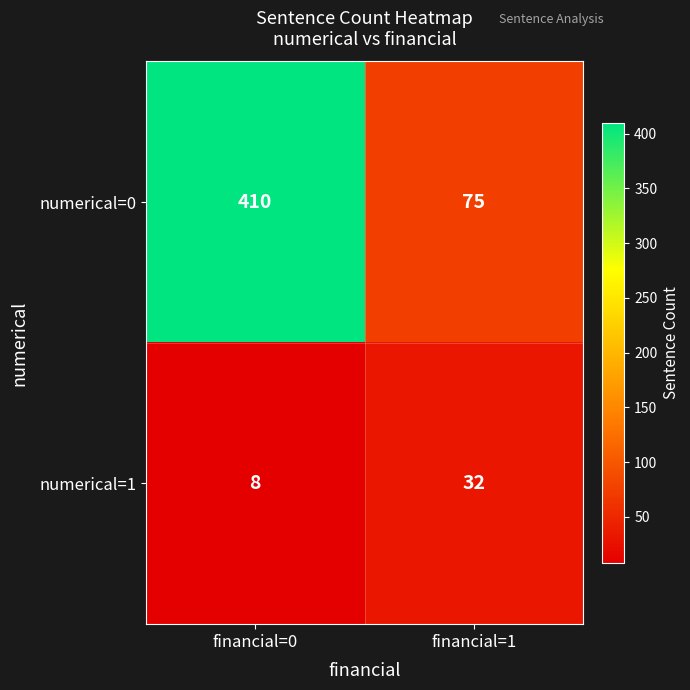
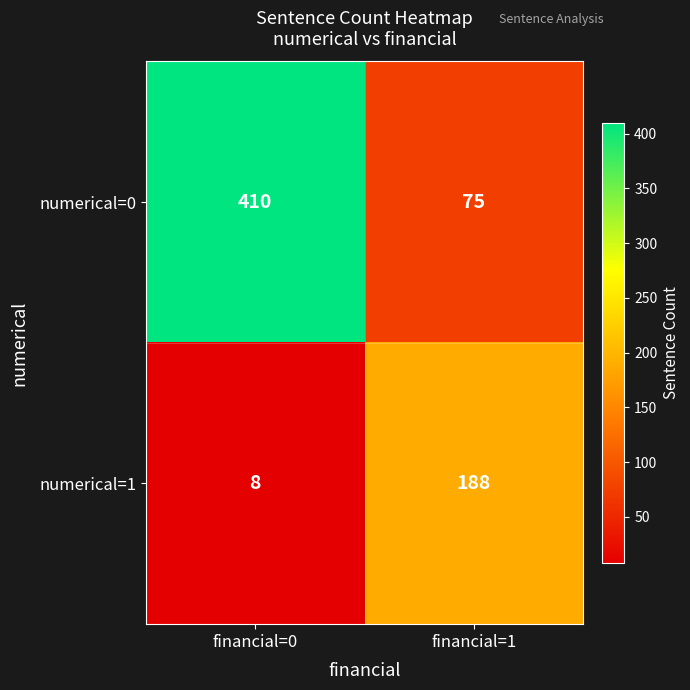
numerical=1, financial=1: 32 -> 188
